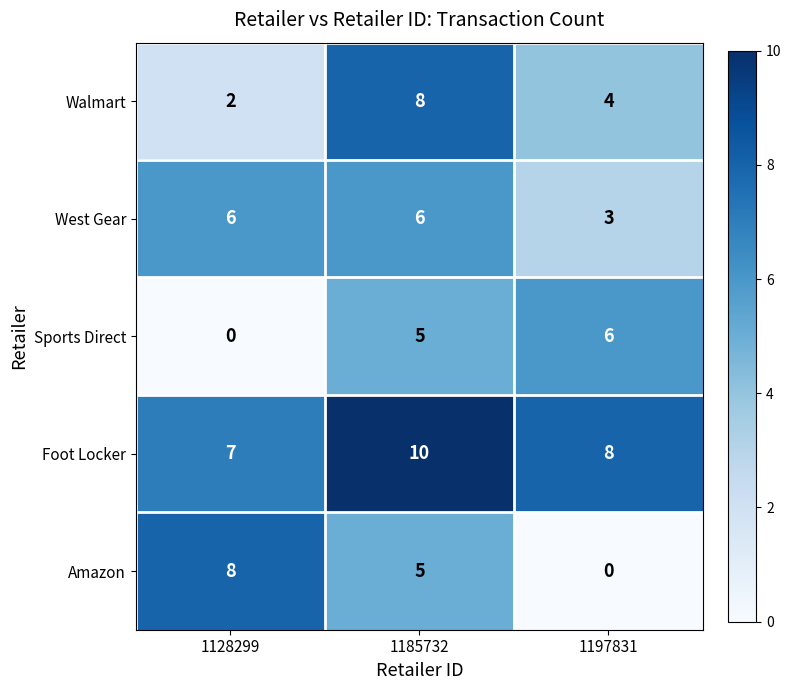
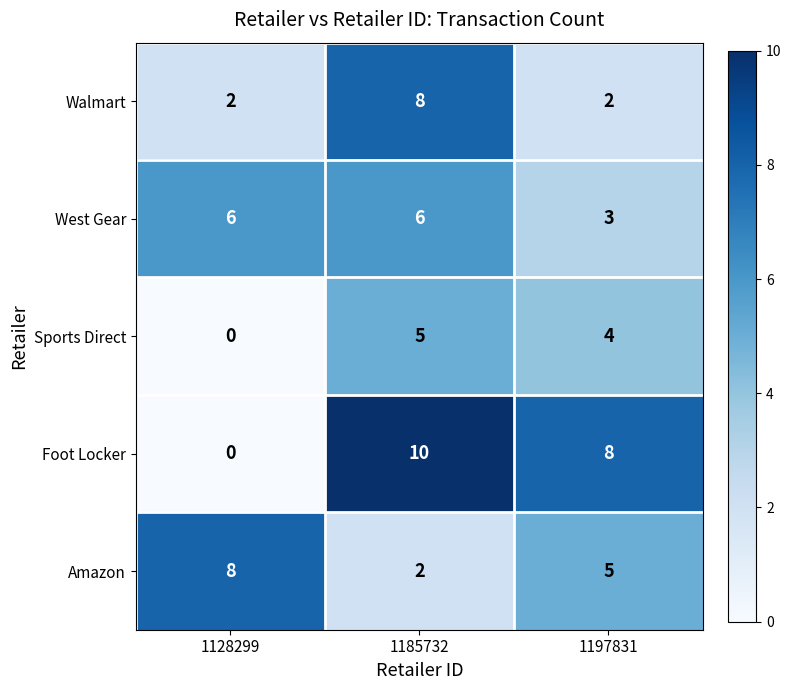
Walmart, 1197831: 4 -> 2
Sports Direct, 1197831: 6 -> 4
Foot Locker, 1128299: 7 -> 0
Amazon, 1185732: 5 -> 2
Amazon, 1197831: 0 -> 5
